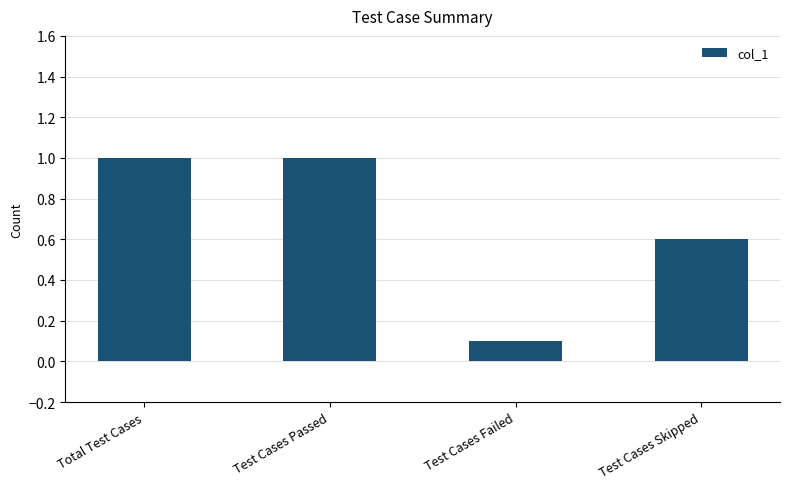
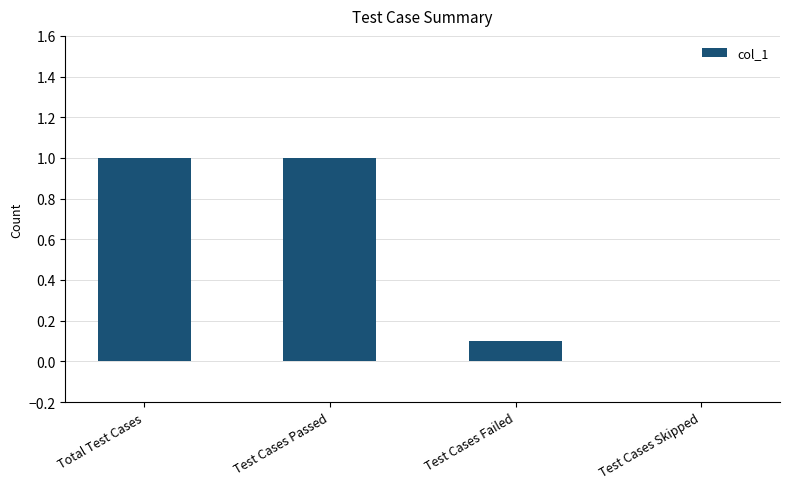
Test Cases Skipped: 0.6 -> 0.0
